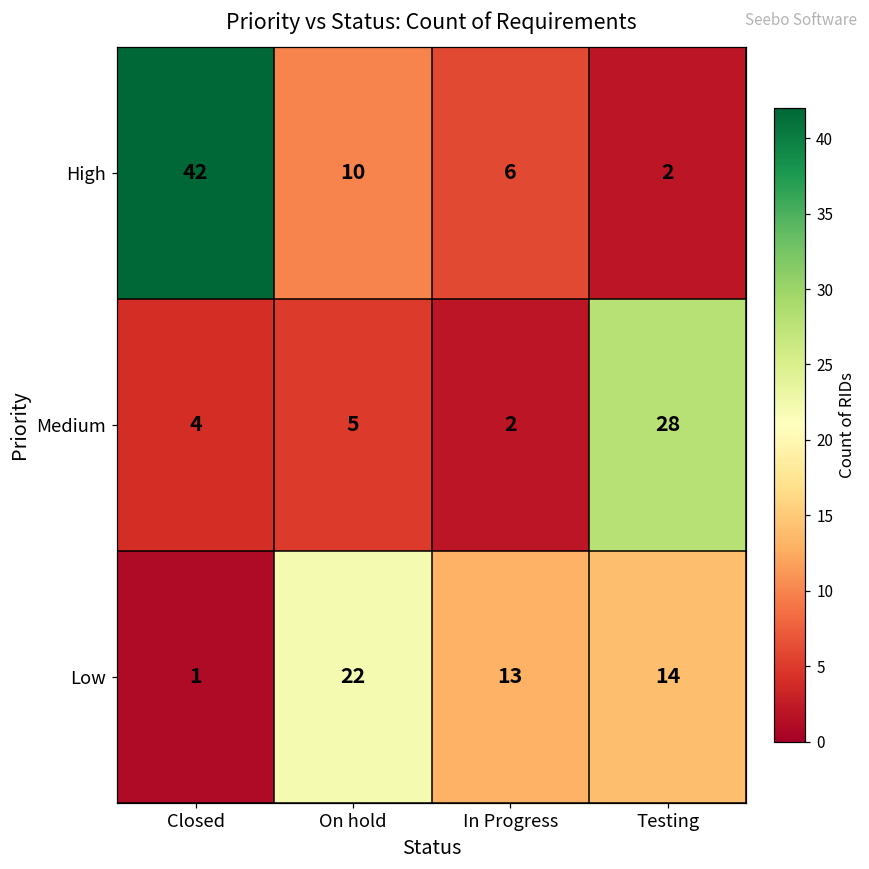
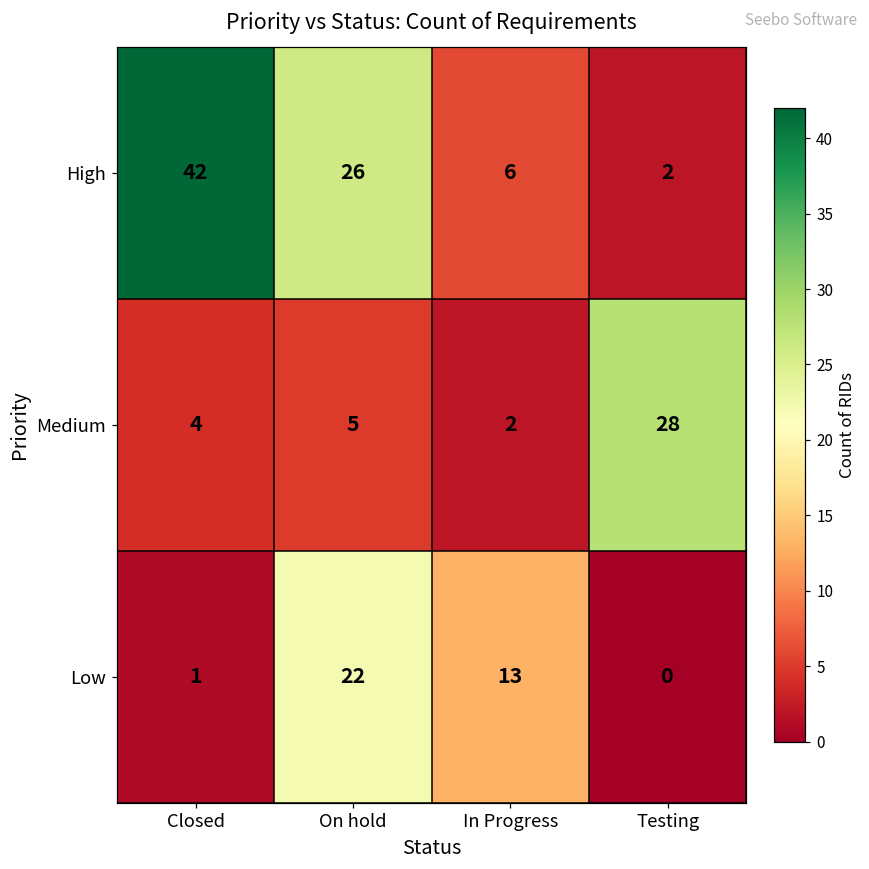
High, On hold: 10 -> 26
Low, Testing: 14 -> 0
